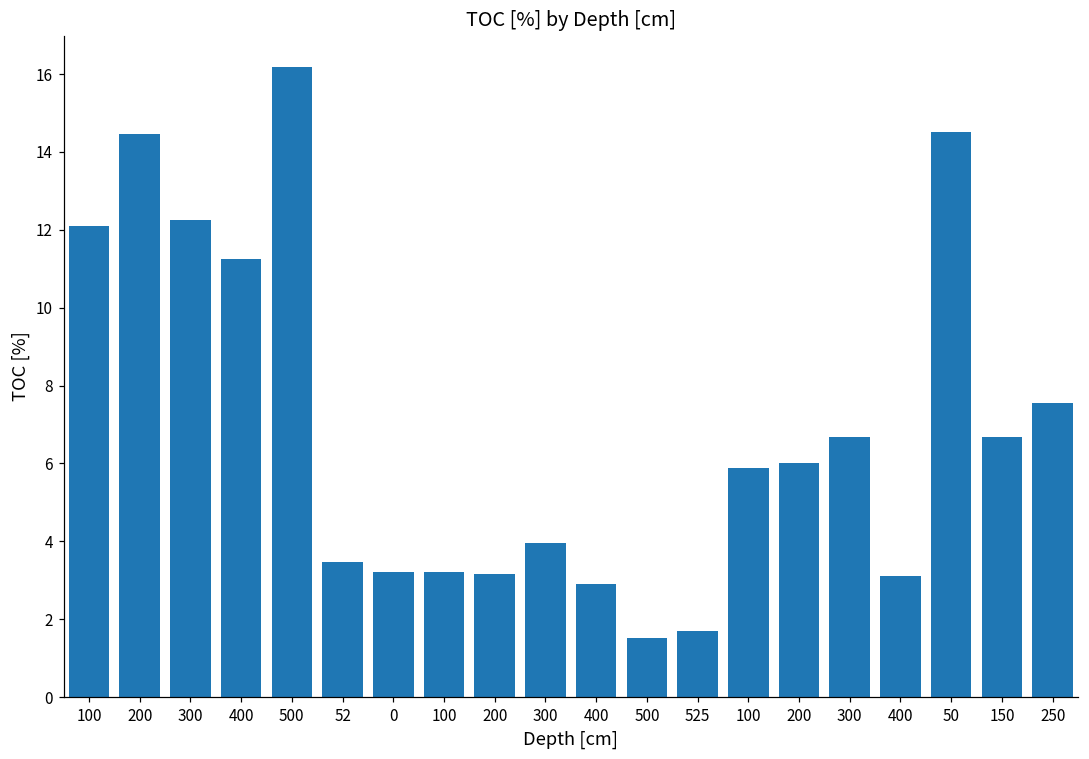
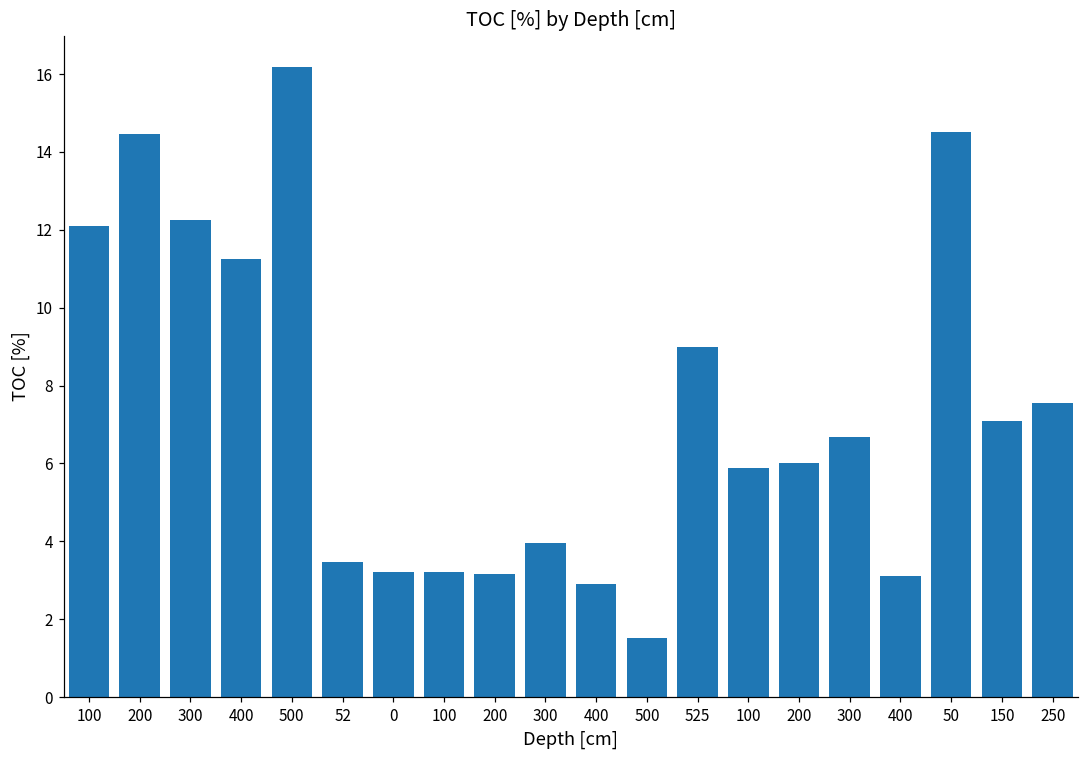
525: 1.7 -> 9.0
150: 6.7 -> 7.1
